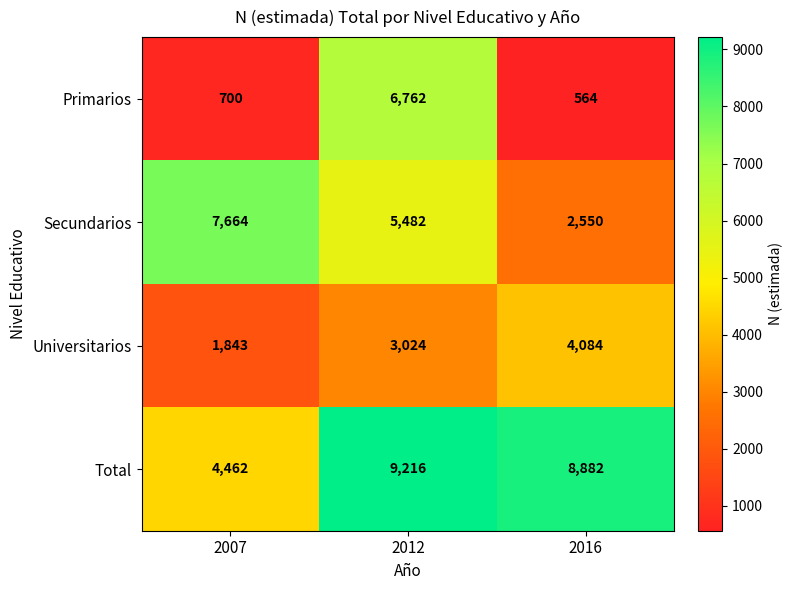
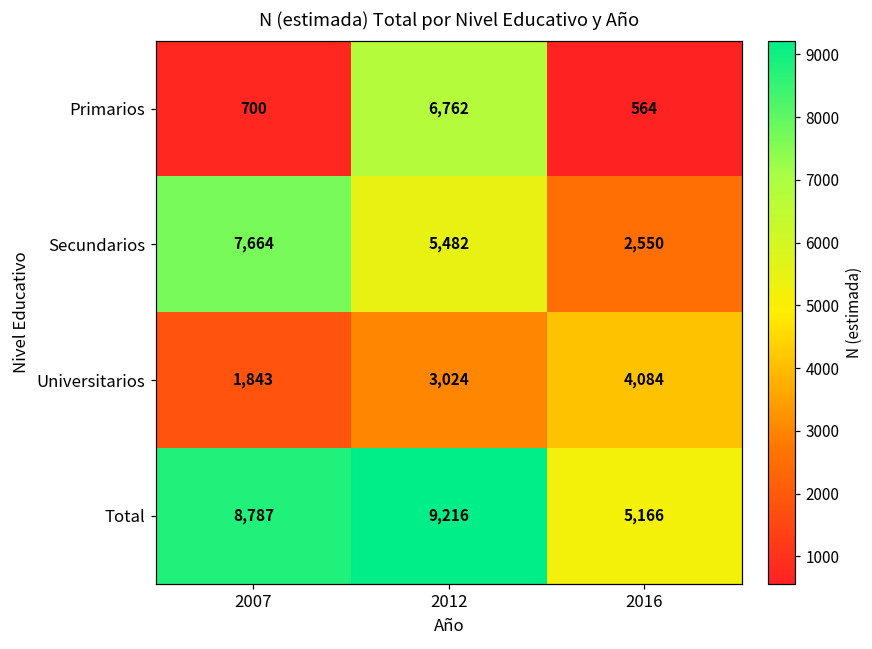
Total, 2007: 4,462 -> 8,787
Total, 2016: 8,882 -> 5,166
